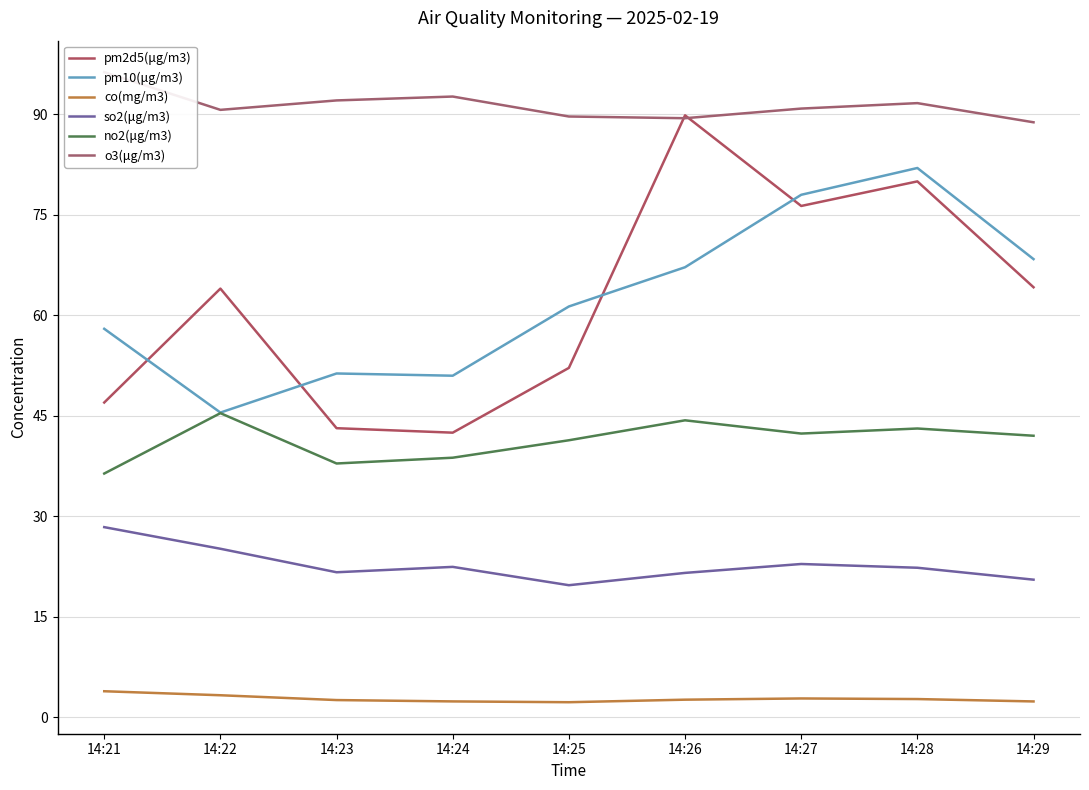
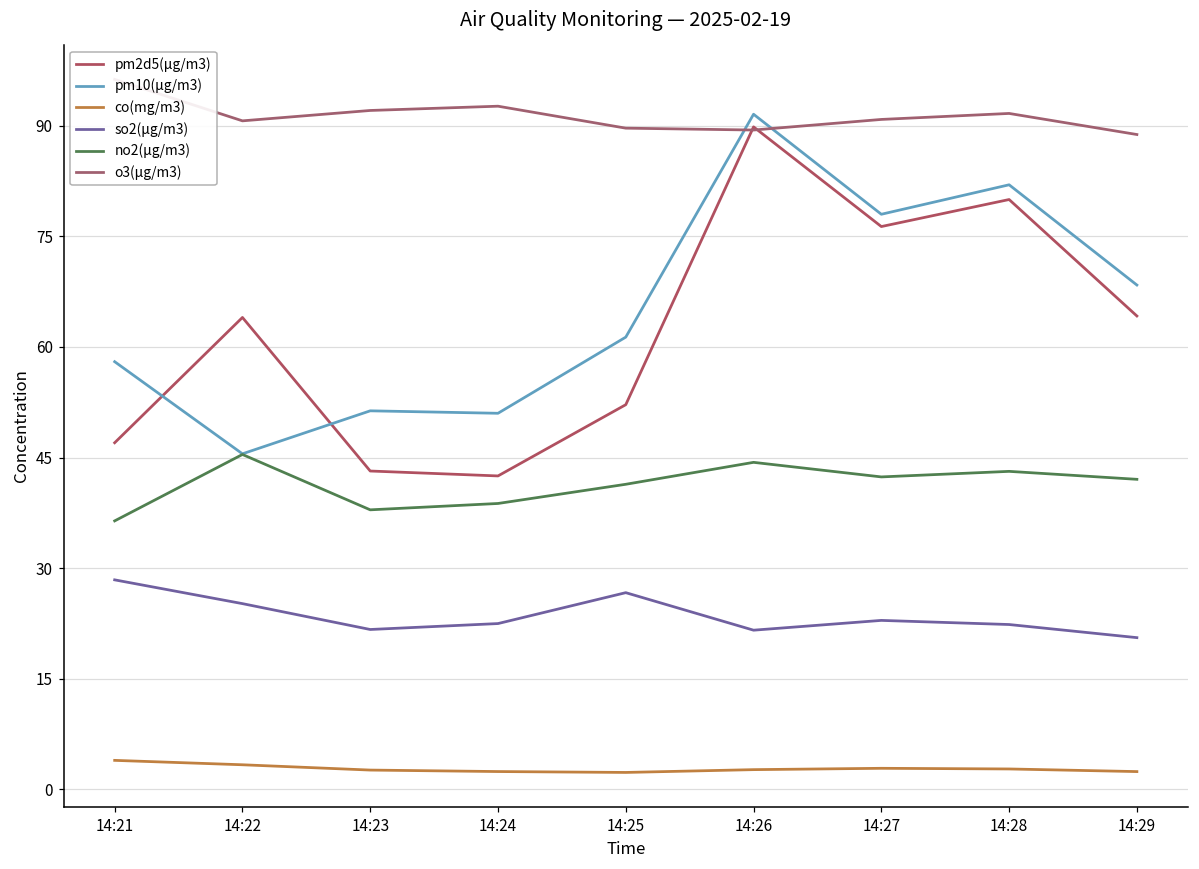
so2(μg/m3), 14:25: 20 -> 27
pm10(μg/m3), 14:26: 67 -> 92
